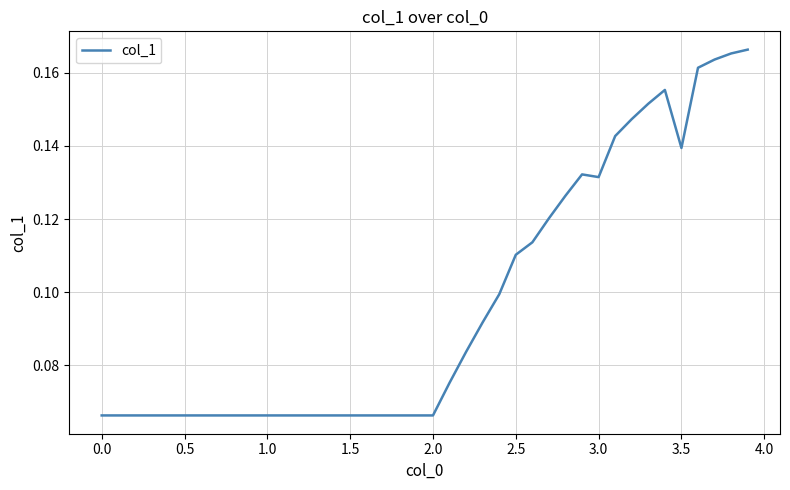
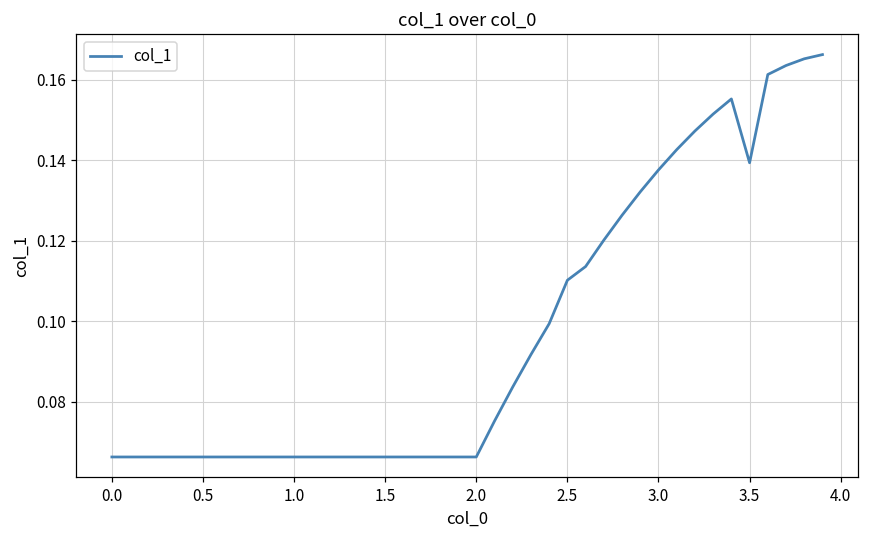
3.0: 0.131 -> 0.138
